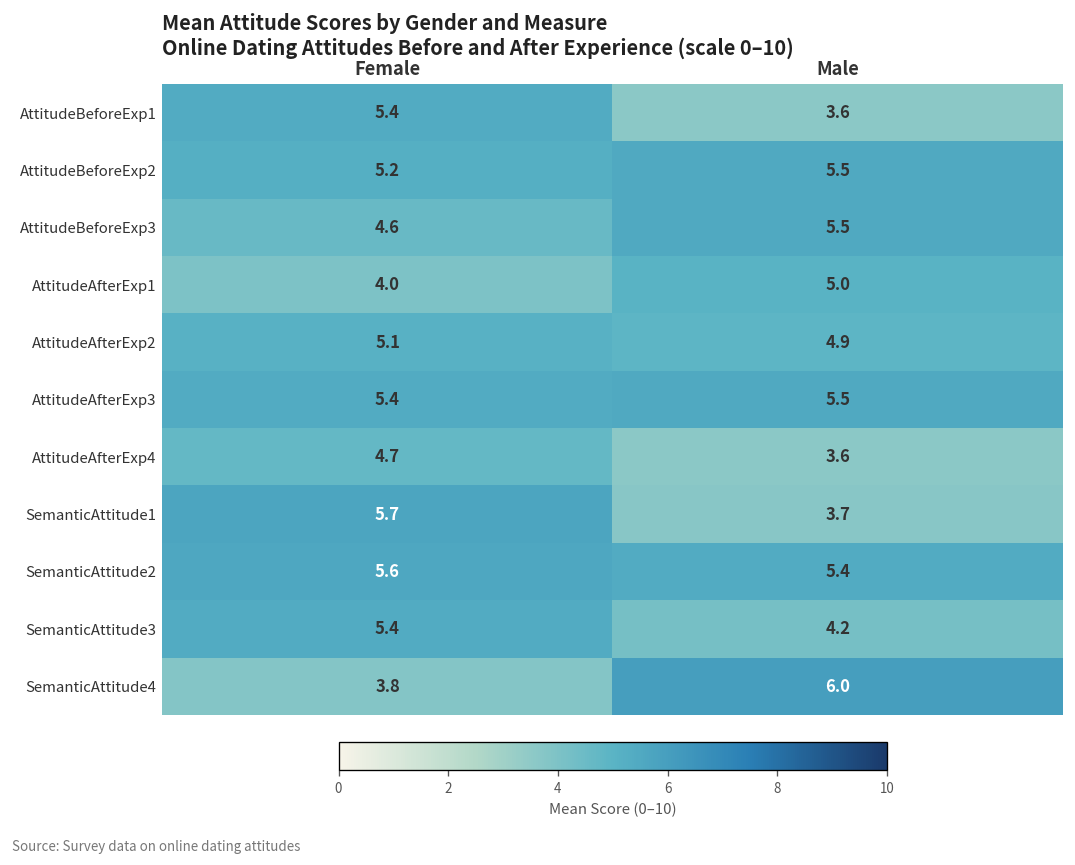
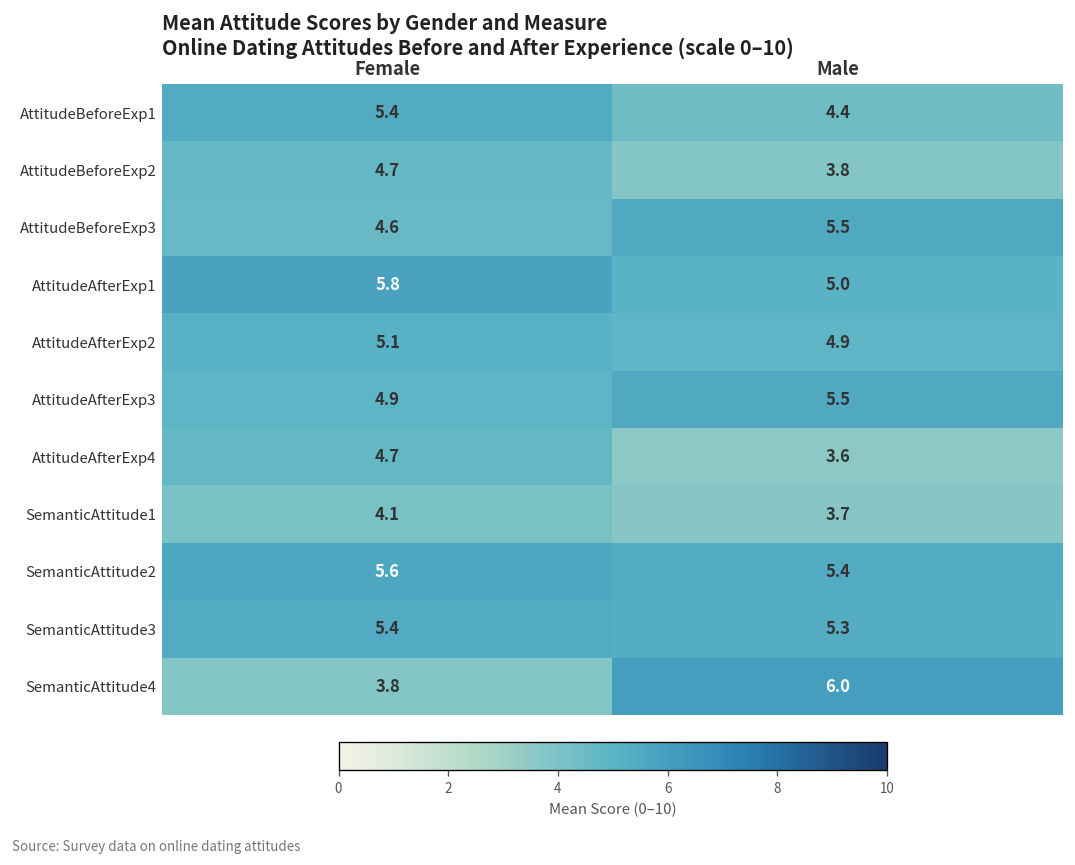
AttitudeBeforeExp1, Male: 3.6 -> 4.4
AttitudeBeforeExp2, Female: 5.2 -> 4.7
AttitudeBeforeExp2, Male: 5.5 -> 3.8
AttitudeAfterExp1, Female: 4.0 -> 5.8
AttitudeAfterExp3, Female: 5.4 -> 4.9
SemanticAttitude1, Female: 5.7 -> 4.1
SemanticAttitude3, Male: 4.2 -> 5.3
